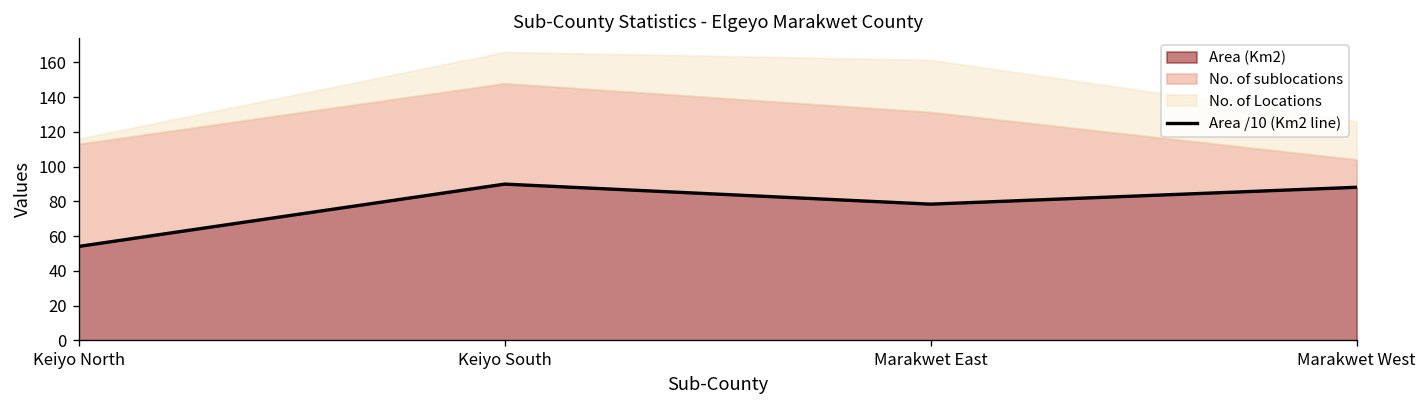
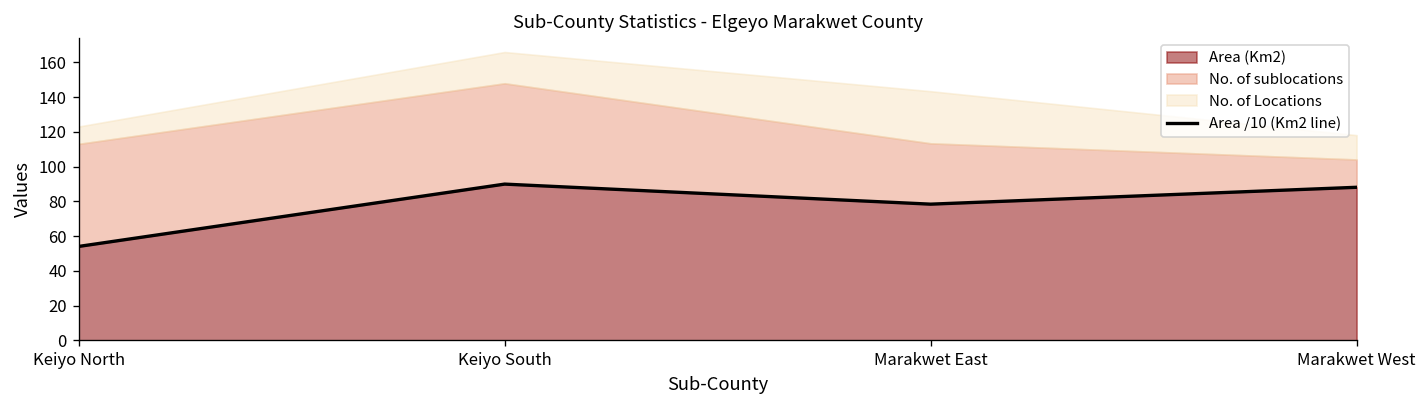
No. of Locations, Keiyo North: 3 -> 10
No. of sublocations, Marakwet East: 53 -> 35
No. of Locations, Marakwet West: 22 -> 14
